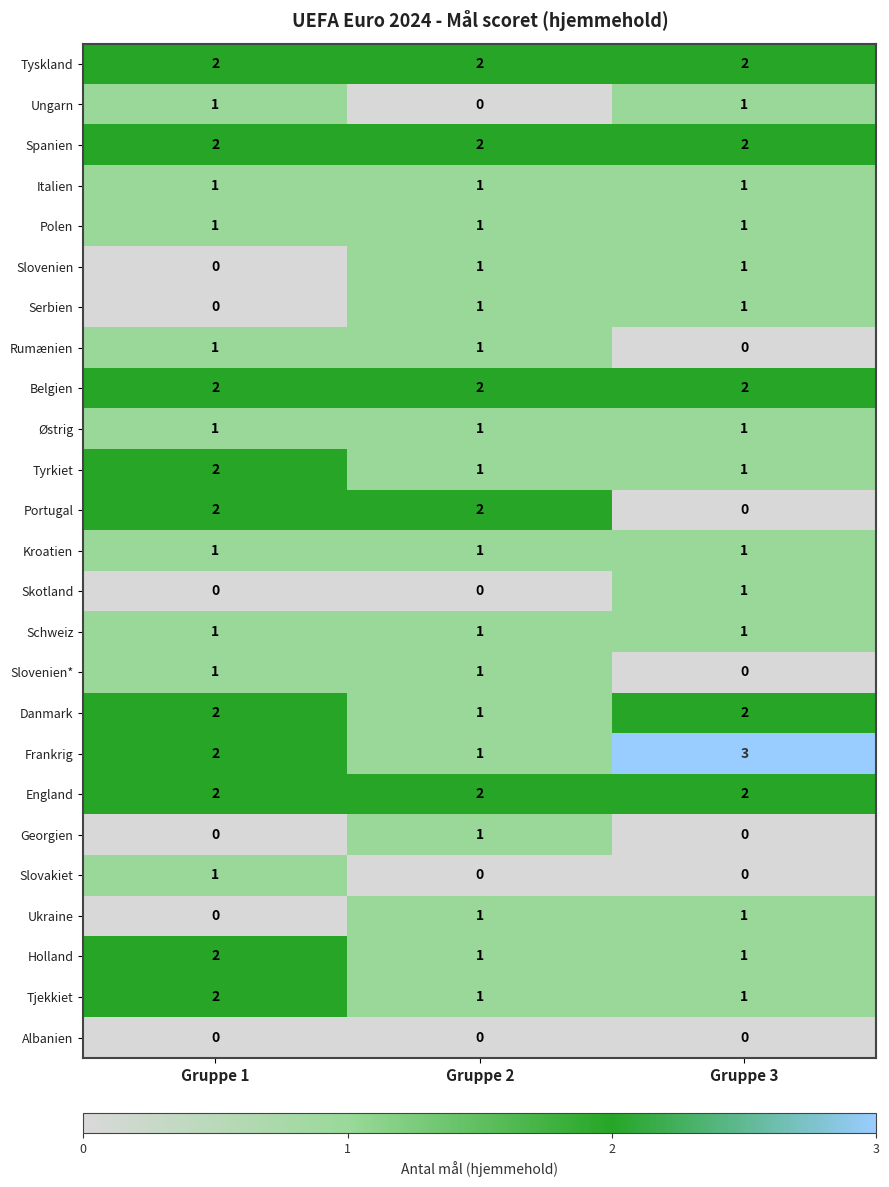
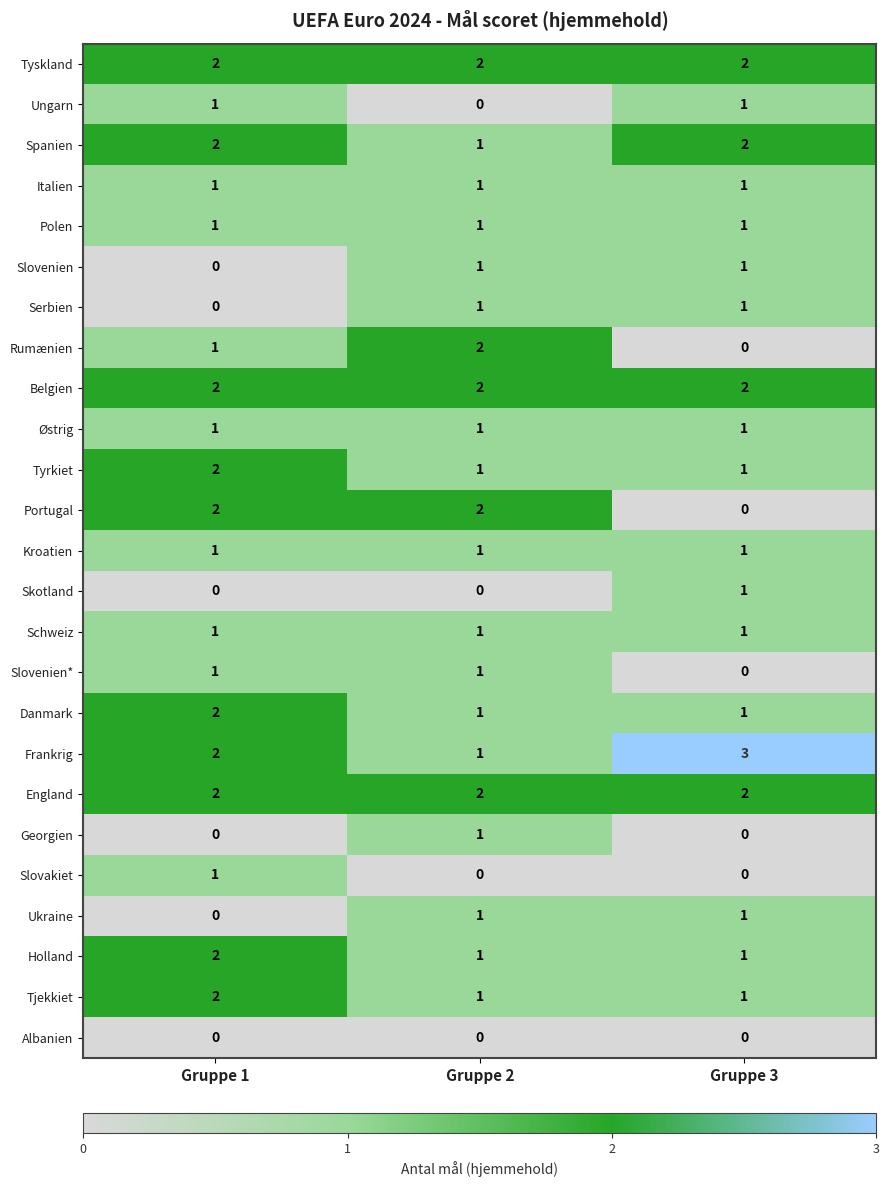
Spanien, Gruppe 2: 2 -> 1
Rumænien, Gruppe 2: 1 -> 2
Danmark, Gruppe 3: 2 -> 1
